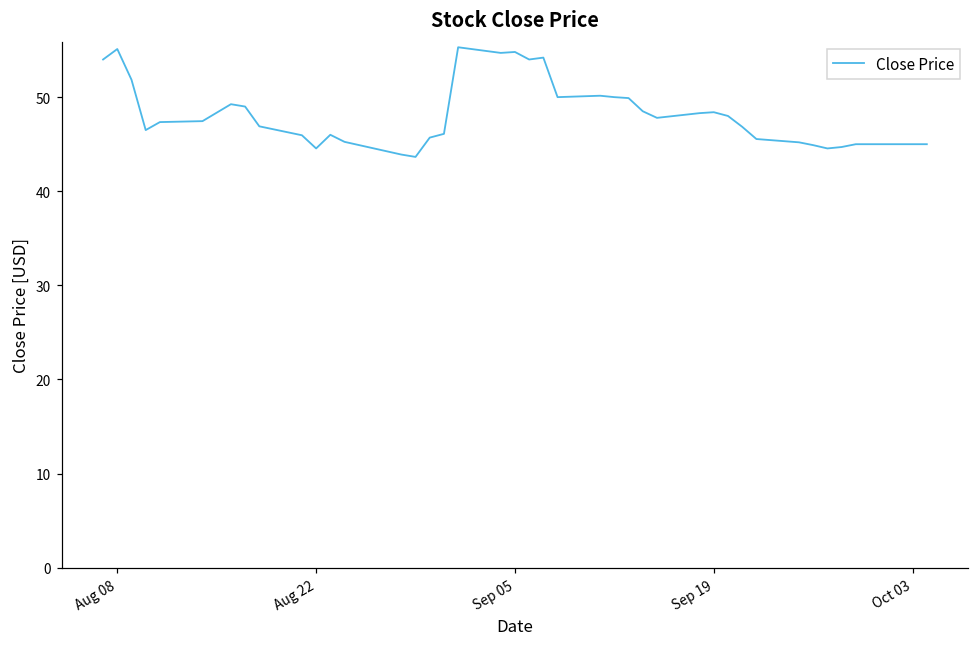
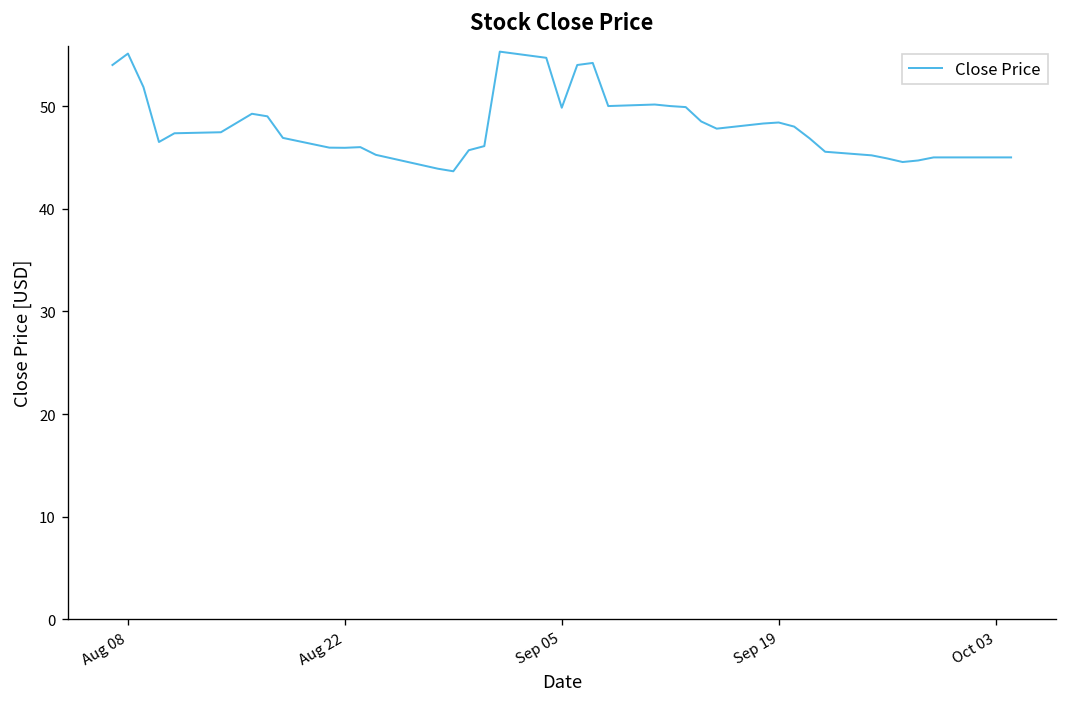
Aug 22: 45 -> 46
Sep 05: 55 -> 50
